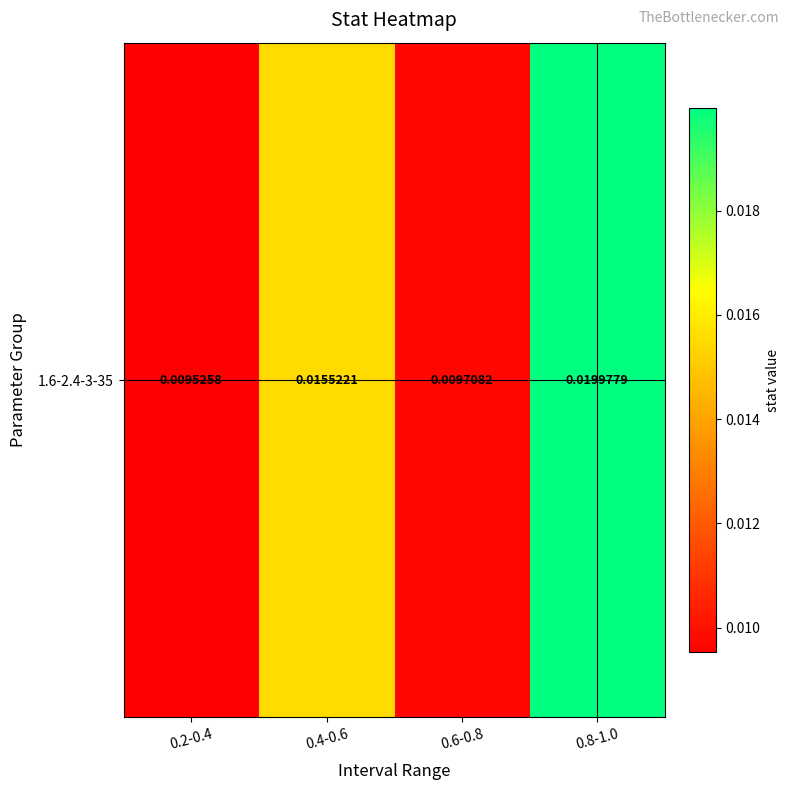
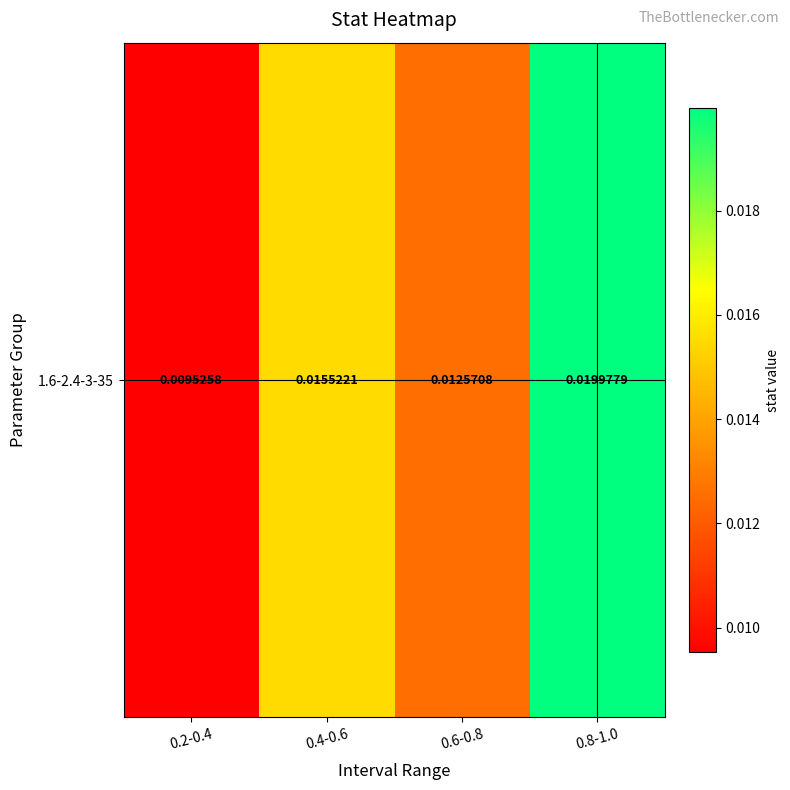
1.6-2.4-3-35, 0.6-0.8: 0.0097082 -> 0.0125708
